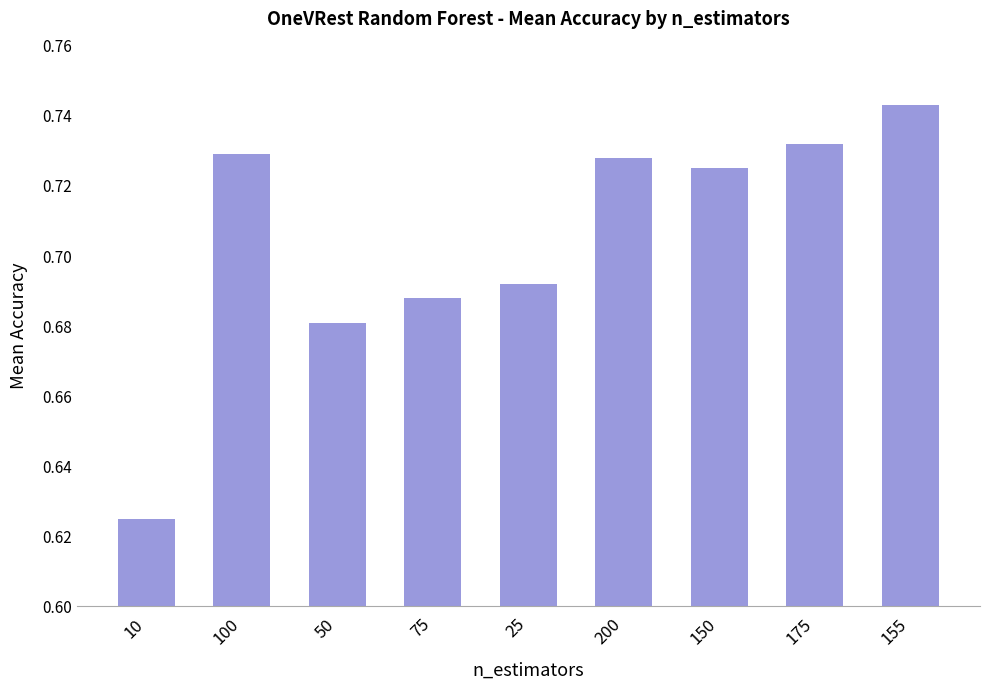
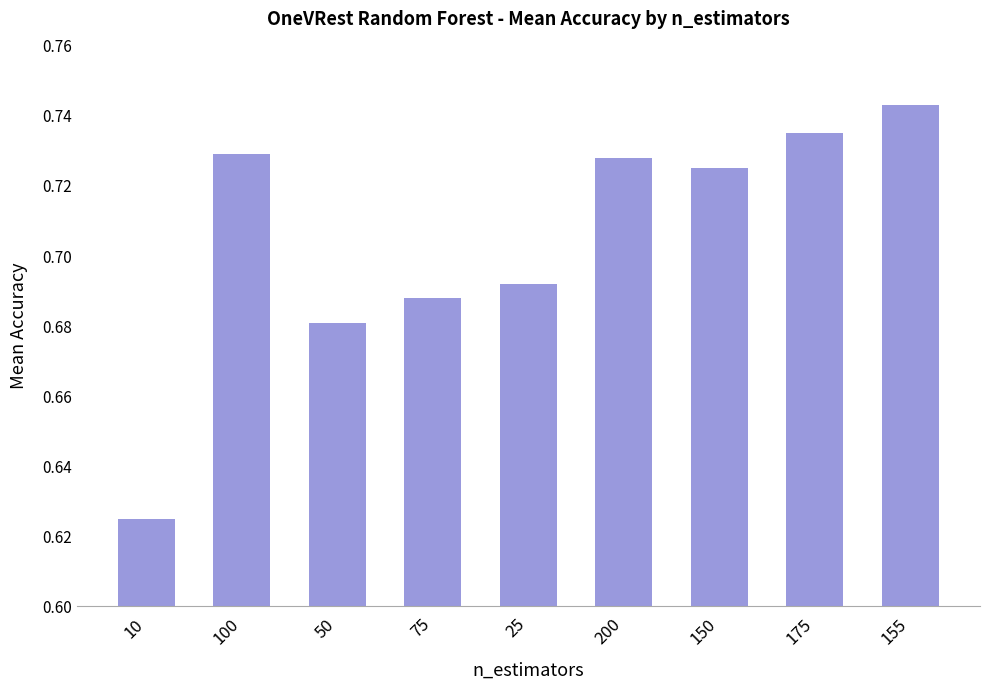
175: 0.732 -> 0.735
